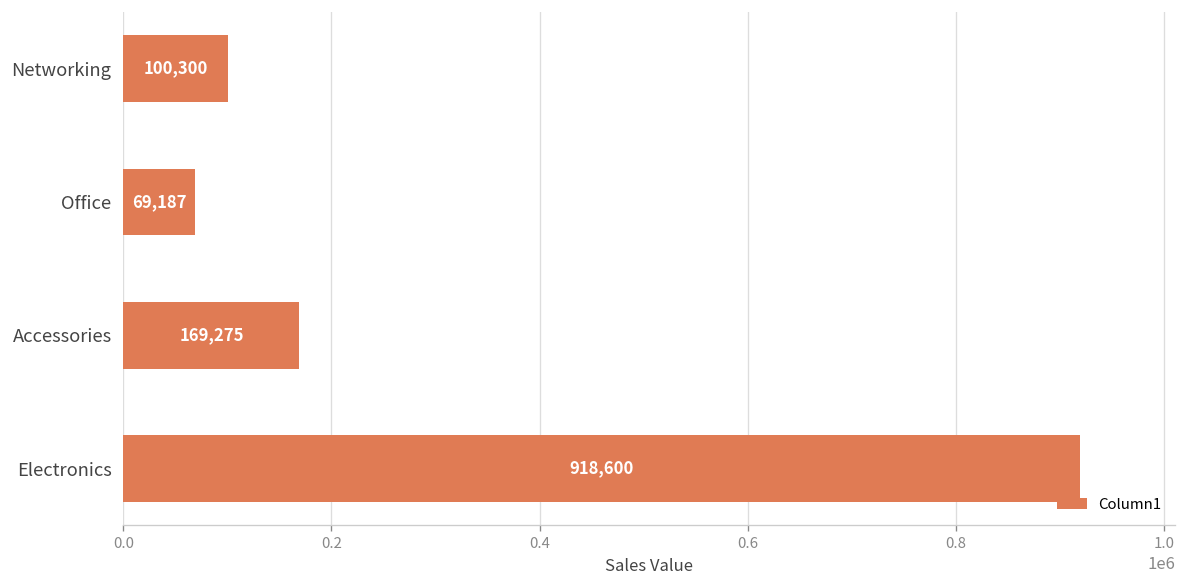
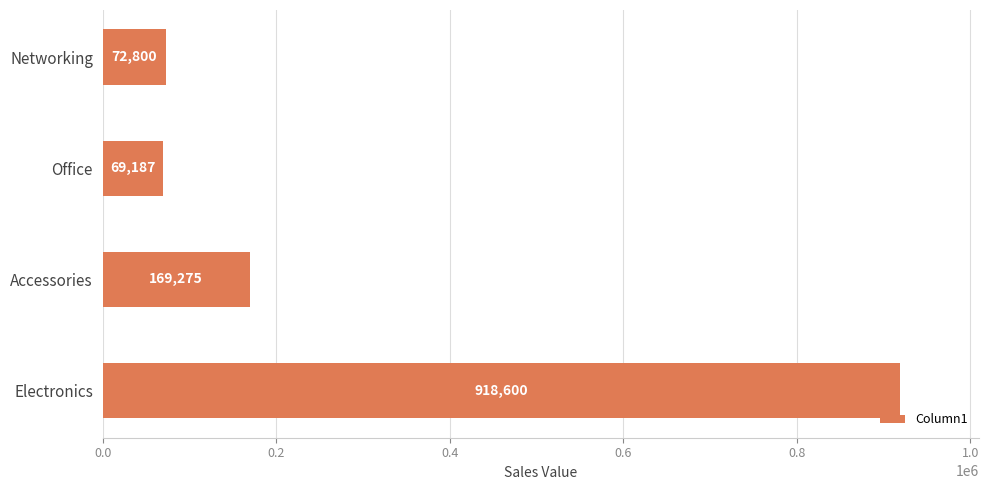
Networking: 100,300 -> 72,800
